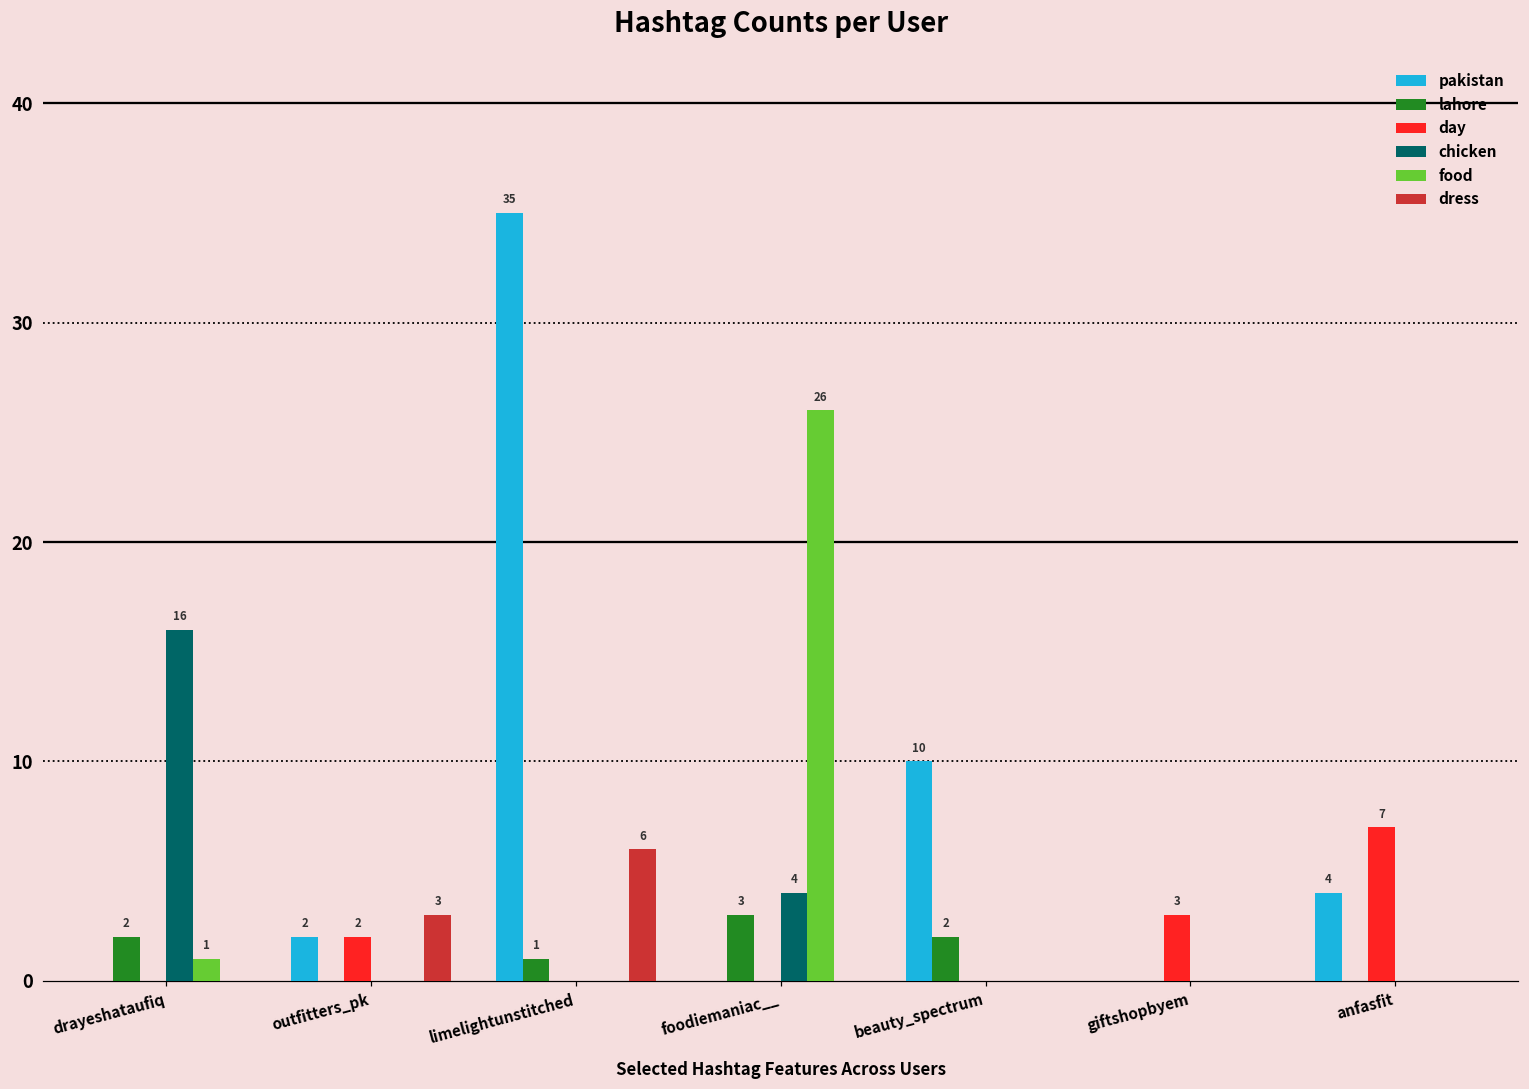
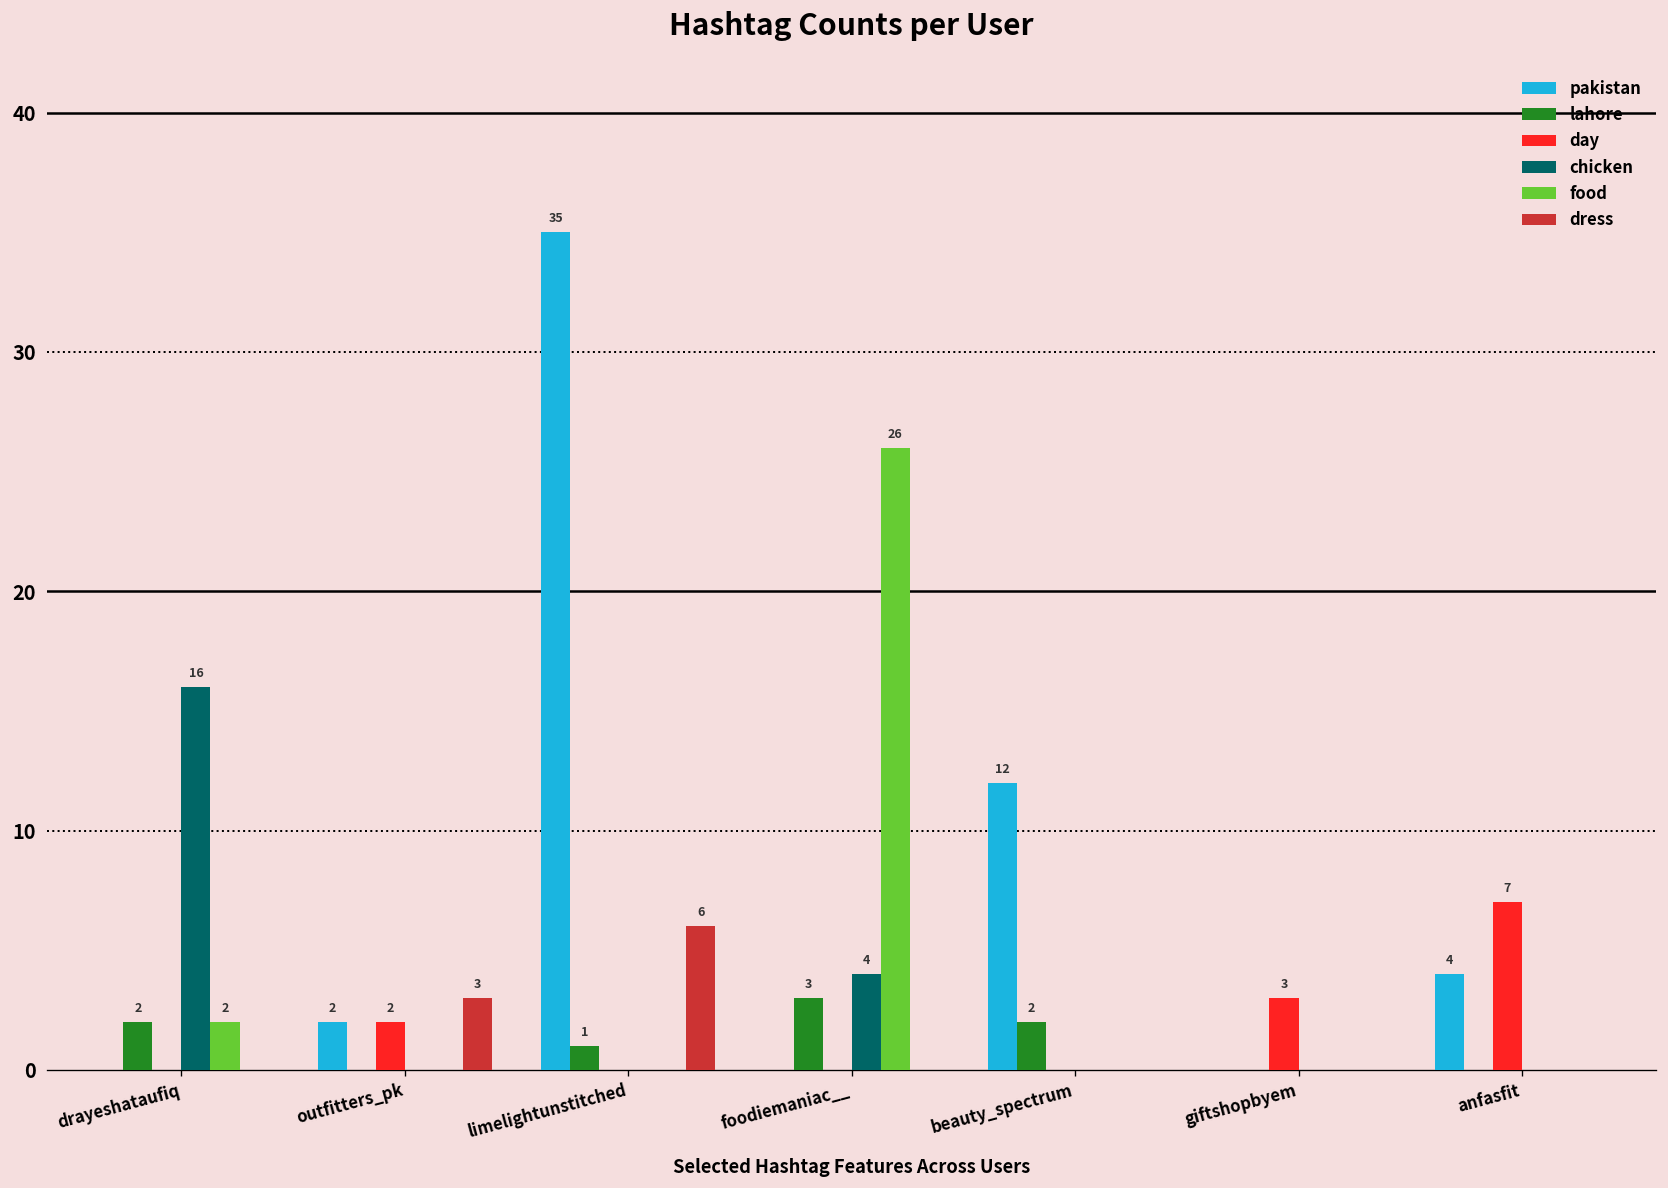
food, drayeshataufiq: 1 -> 2
pakistan, beauty_spectrum: 10 -> 12
